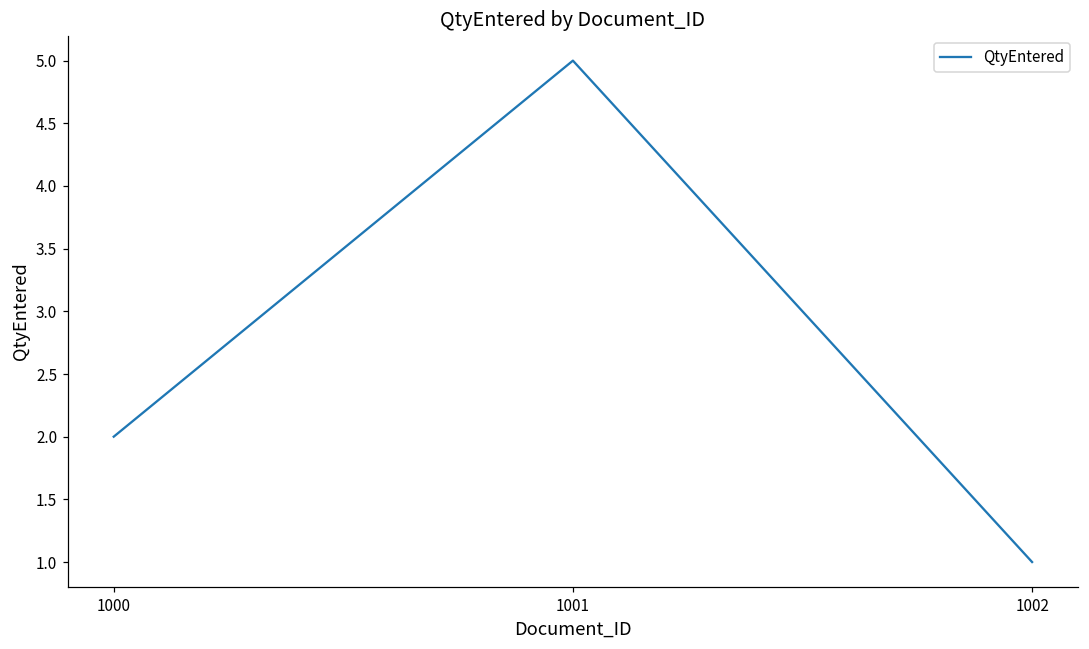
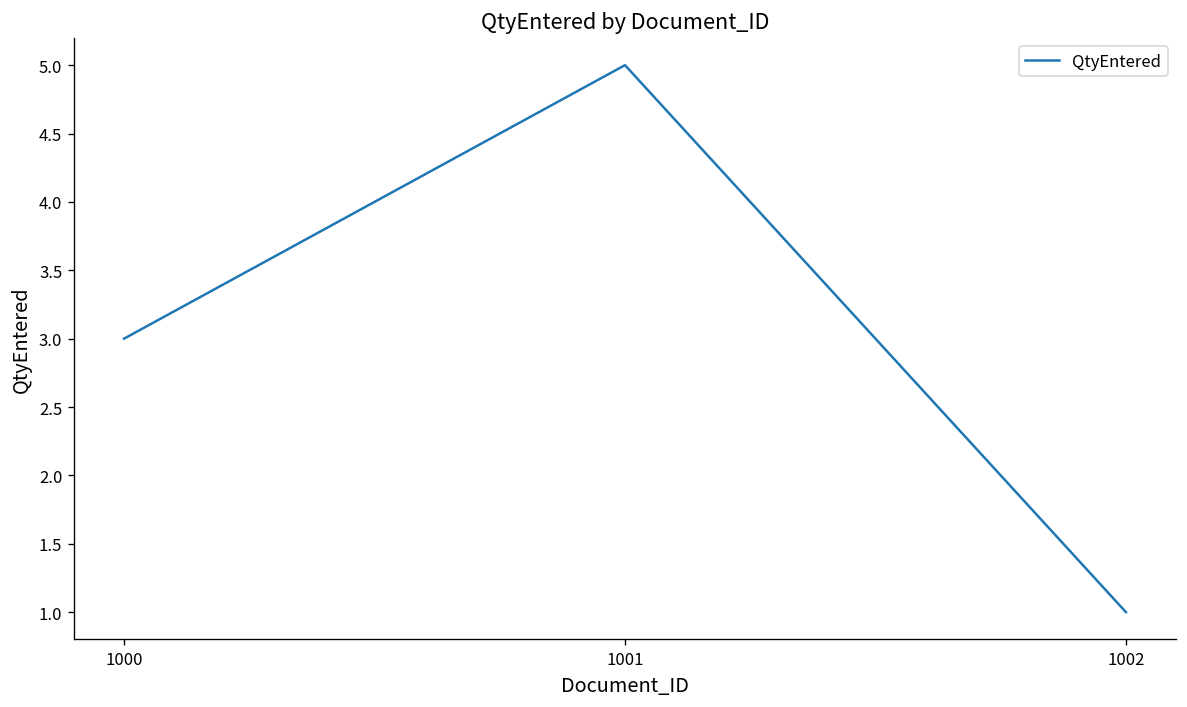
1000: 2 -> 3
